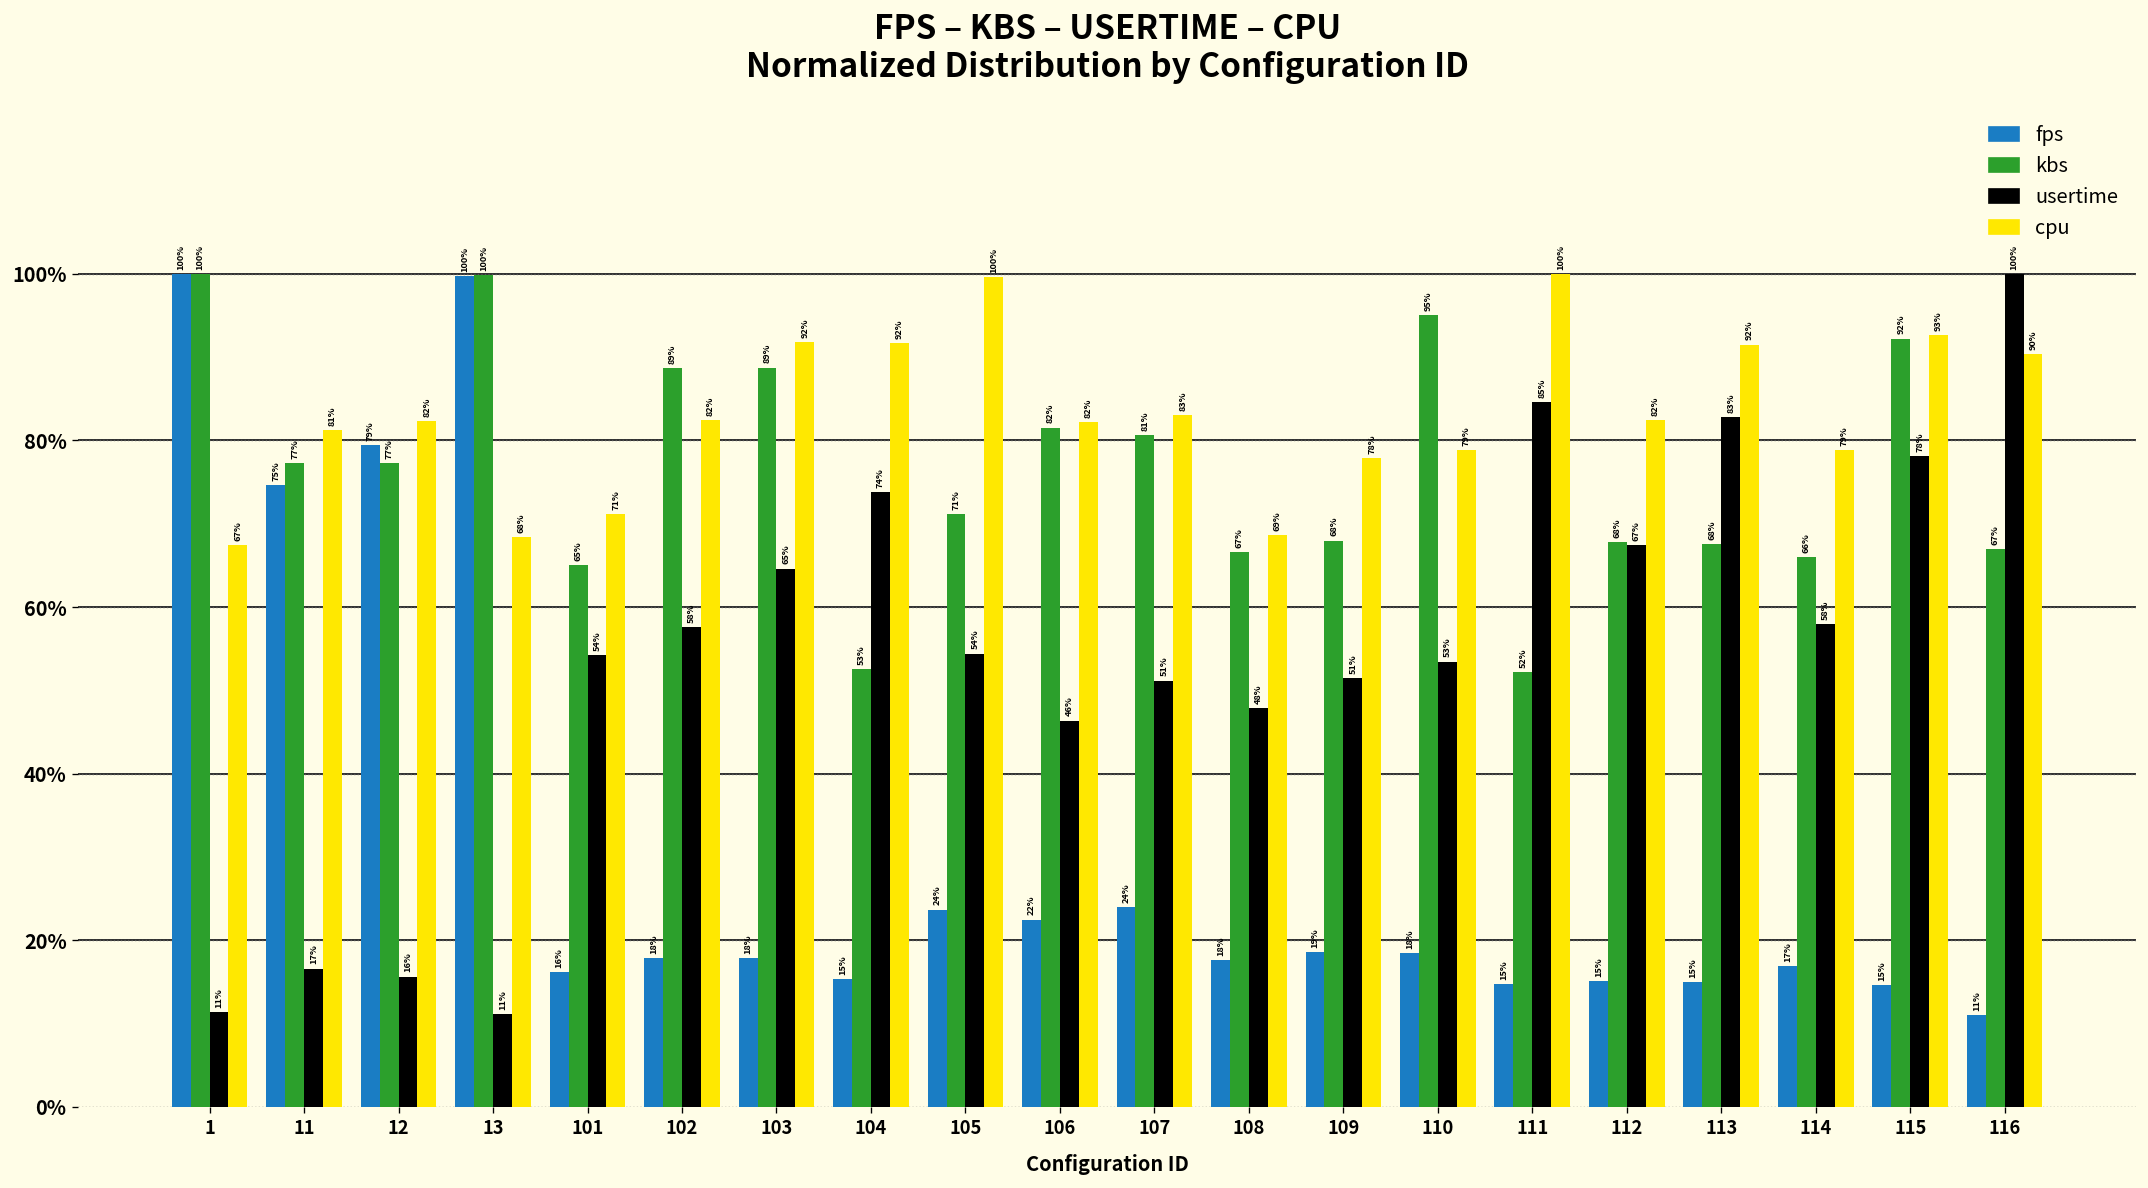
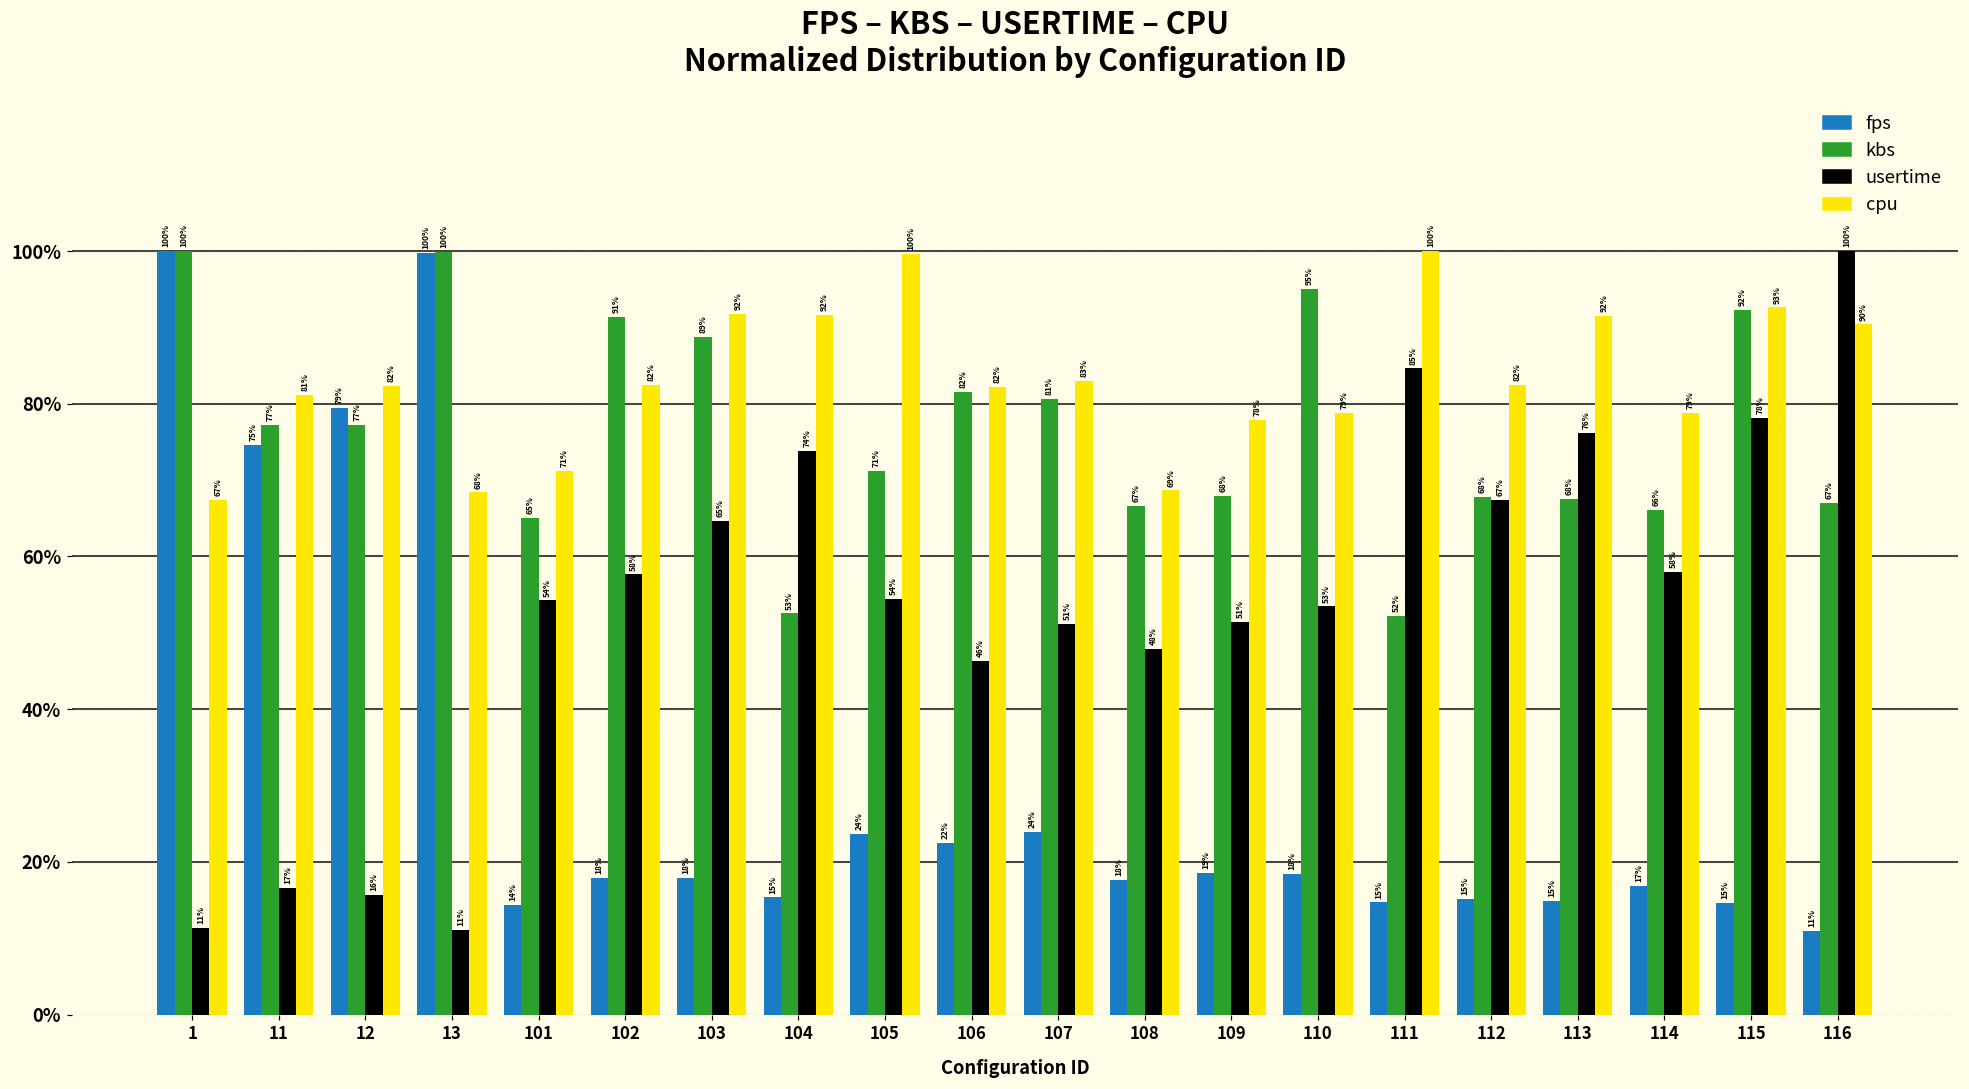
fps, 101: 16% -> 14%
kbs, 102: 89% -> 91%
usertime, 113: 83% -> 76%
